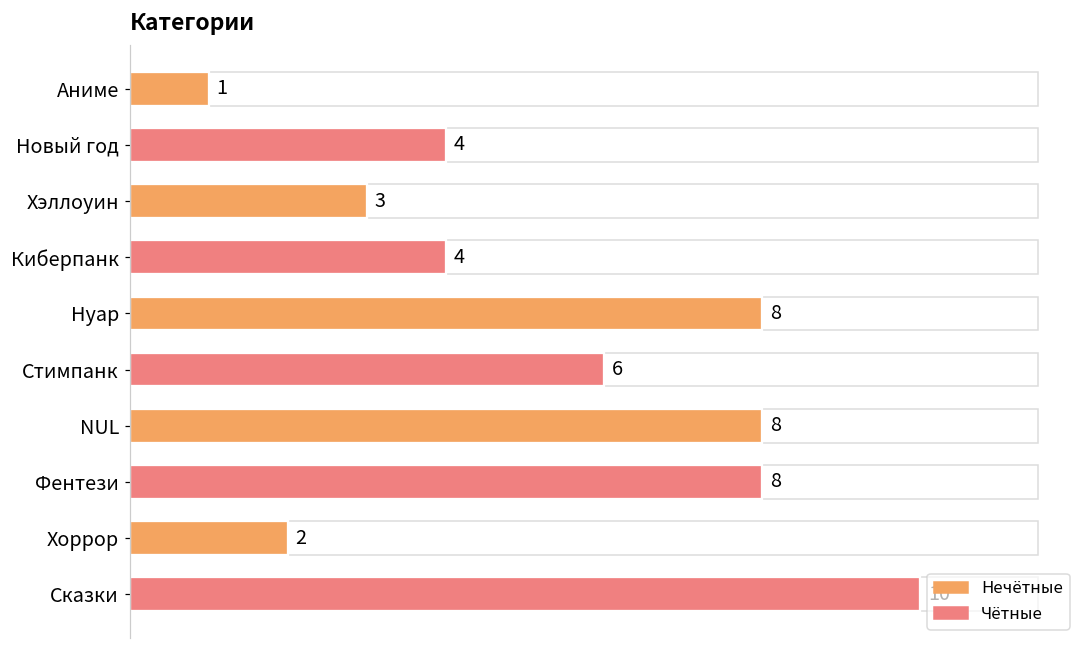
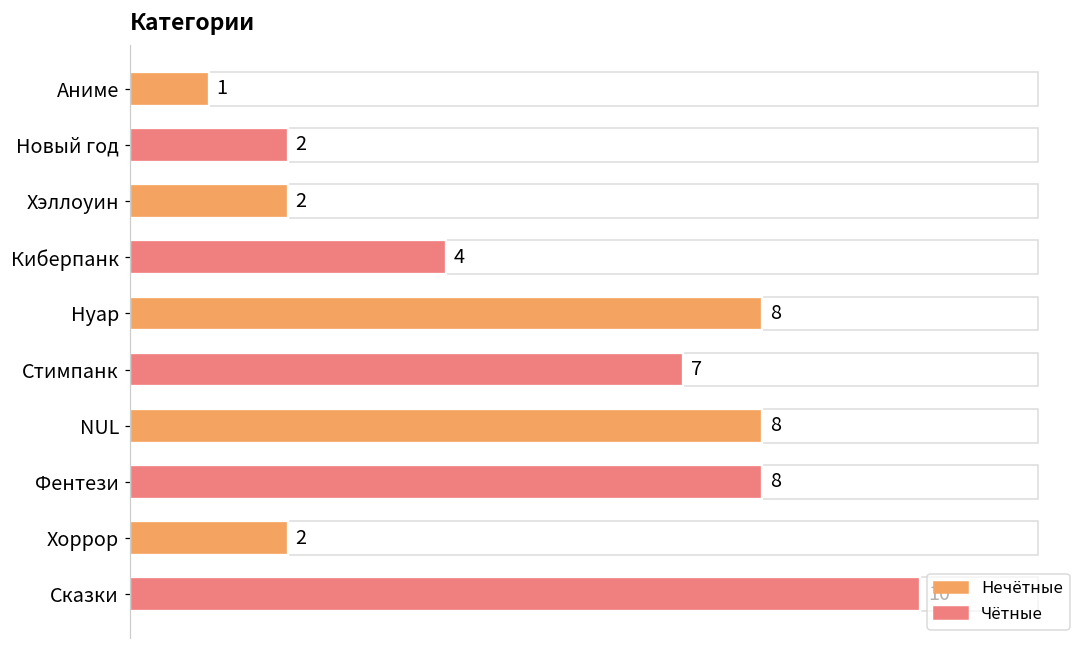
Новый год: 4 -> 2
Хэллоуин: 3 -> 2
Стимпанк: 6 -> 7
